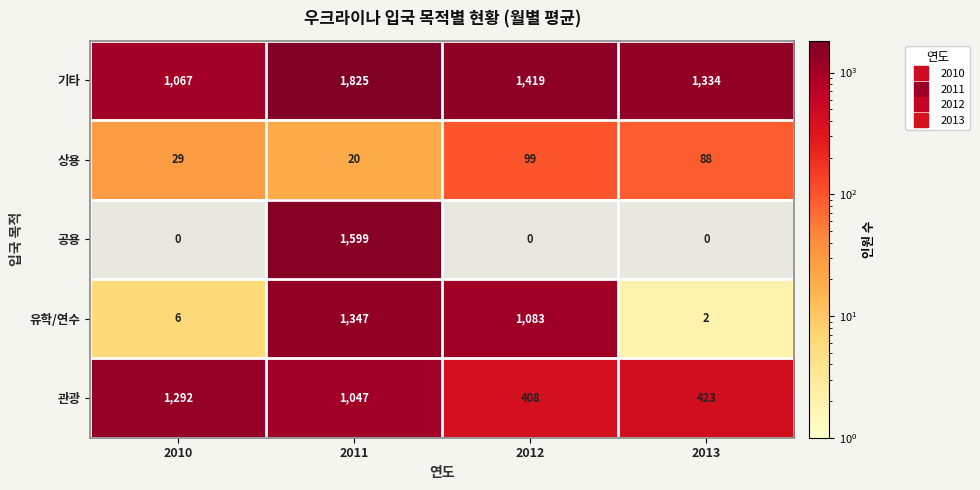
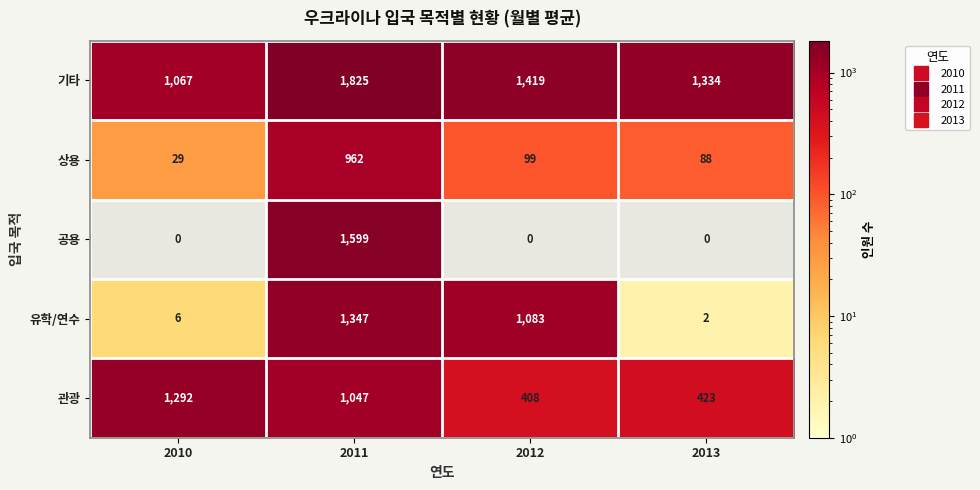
상용, 2011: 20 -> 962
